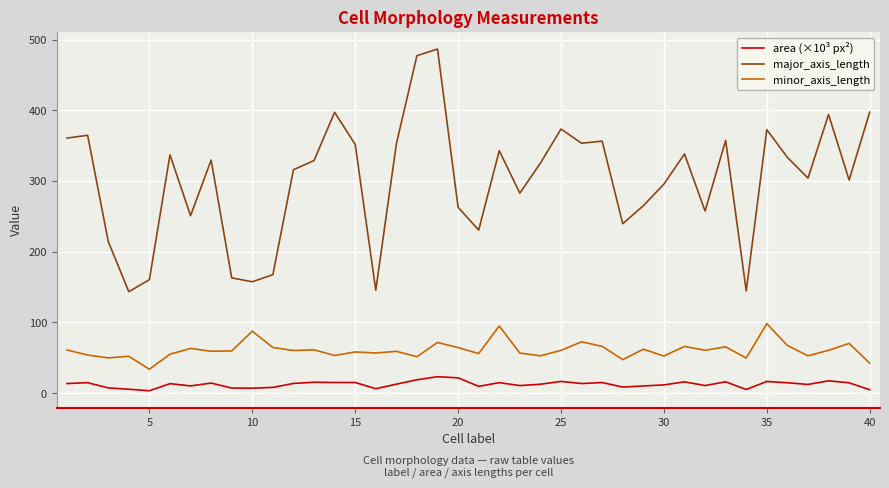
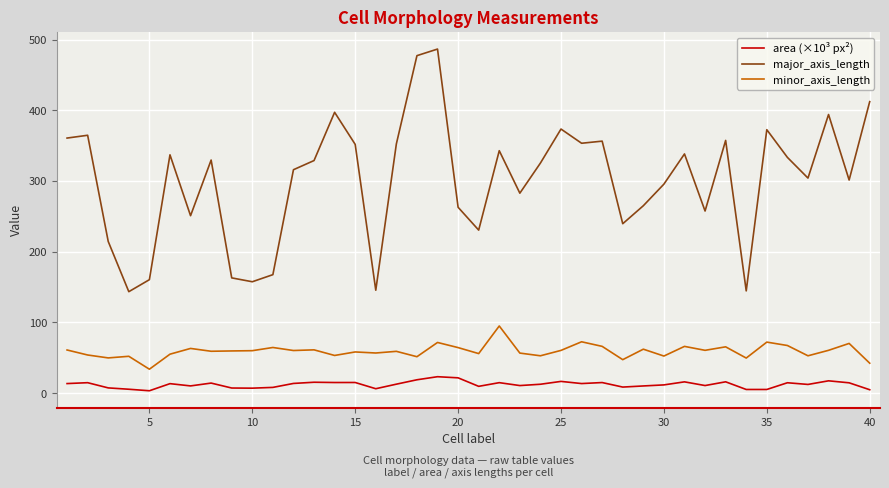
minor_axis_length, 10: 90 -> 60
area (×10³ px²), 35: 20 -> 10
minor_axis_length, 35: 100 -> 70
major_axis_length, 40: 400 -> 410
